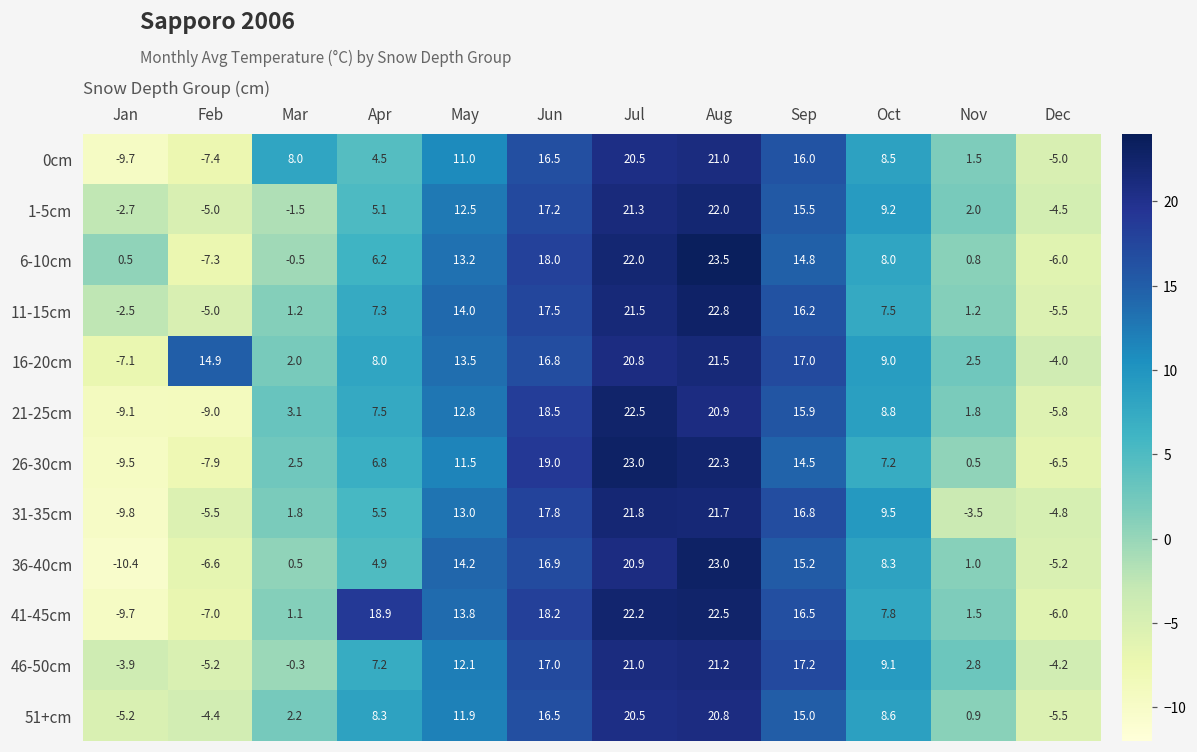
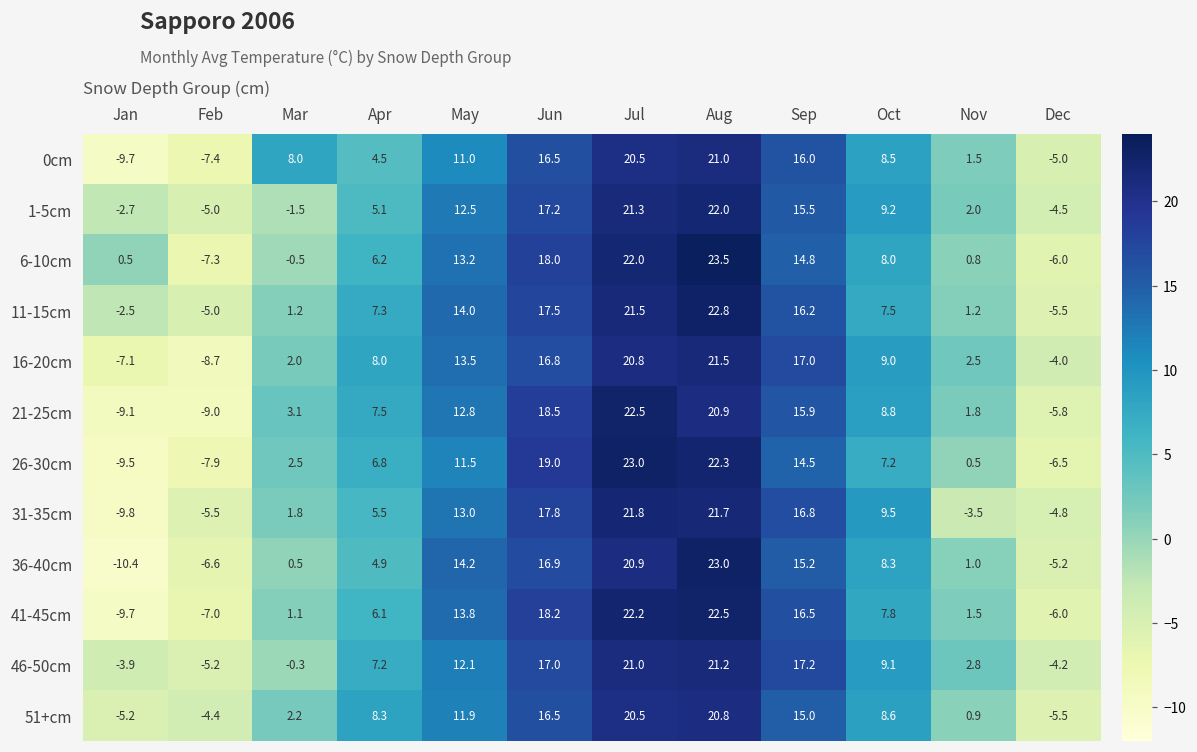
16-20cm, Feb: 14.9 -> -8.7
41-45cm, Apr: 18.9 -> 6.1
